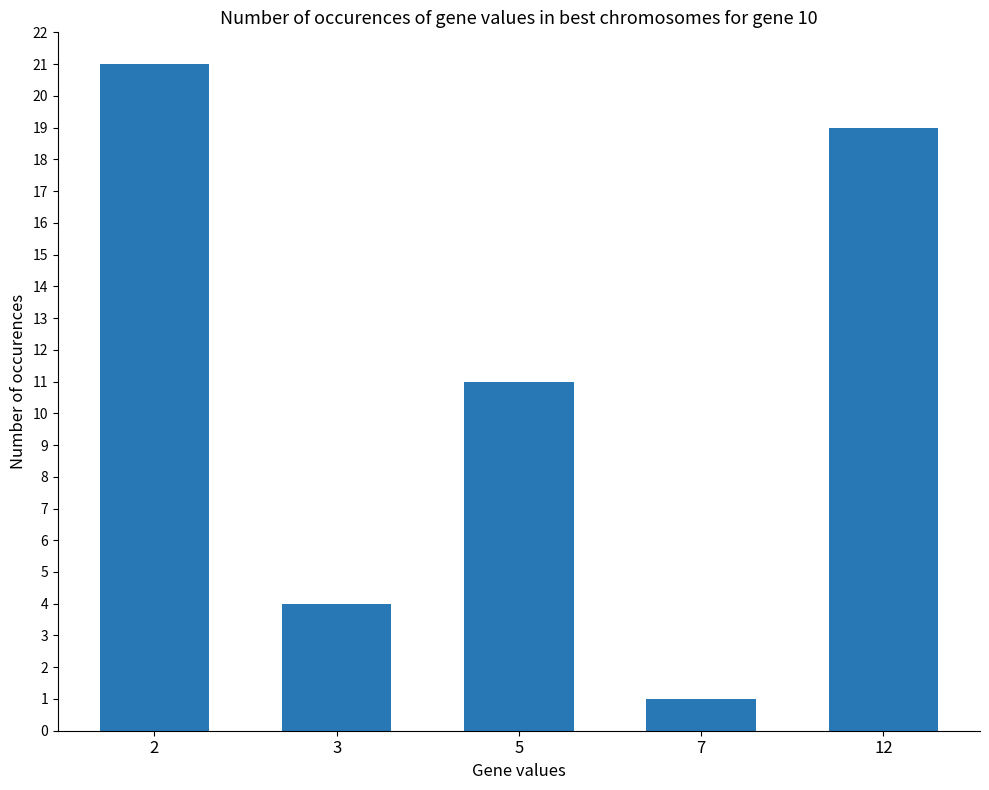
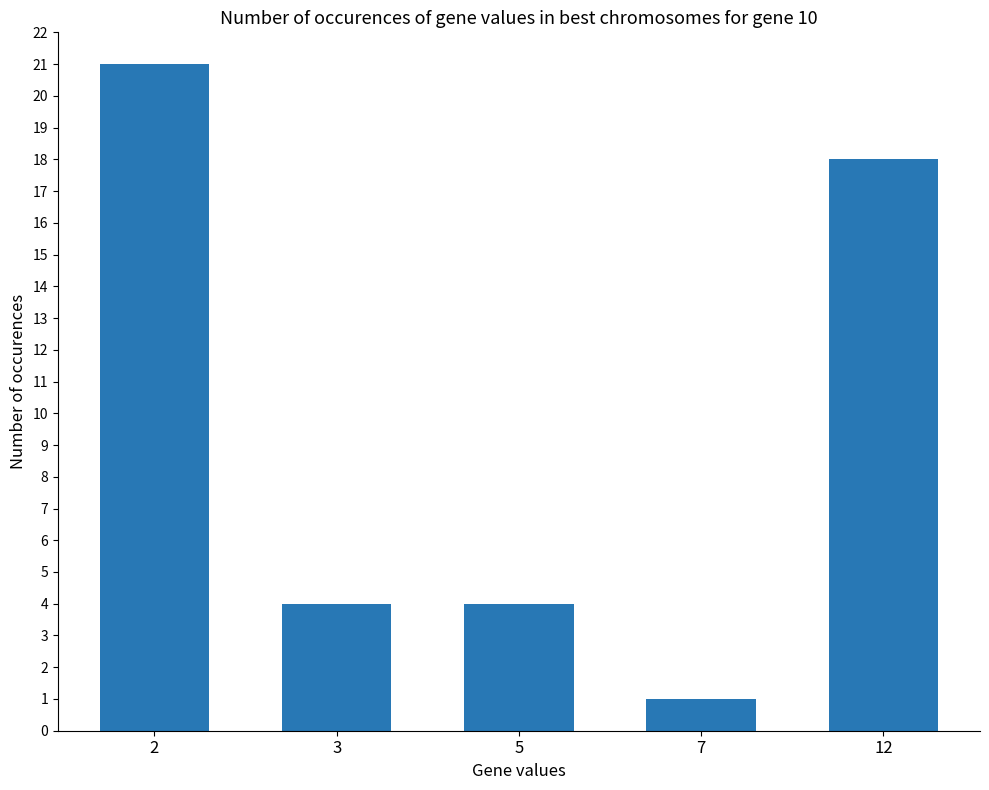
5: 11 -> 4
12: 19 -> 18
